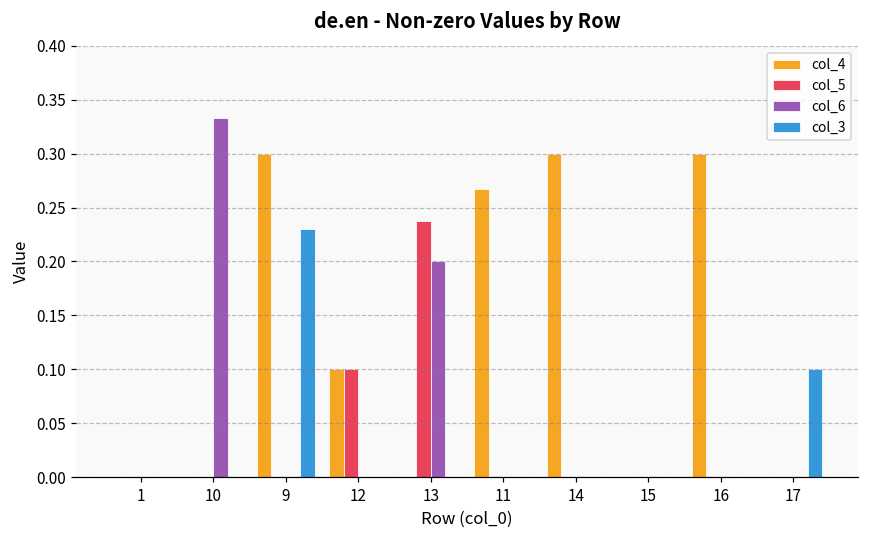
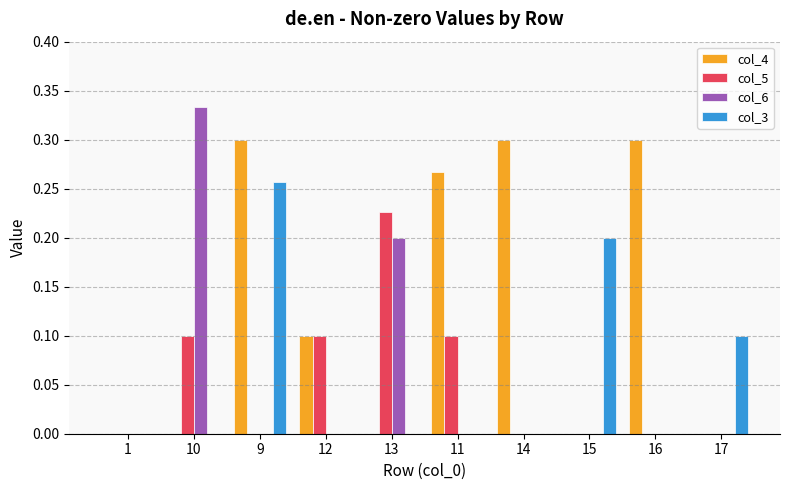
col_5, 10: 0.0 -> 0.1
col_3, 9: 0.23 -> 0.26
col_5, 13: 0.24 -> 0.23
col_5, 11: 0.0 -> 0.1
col_3, 15: 0.0 -> 0.2
